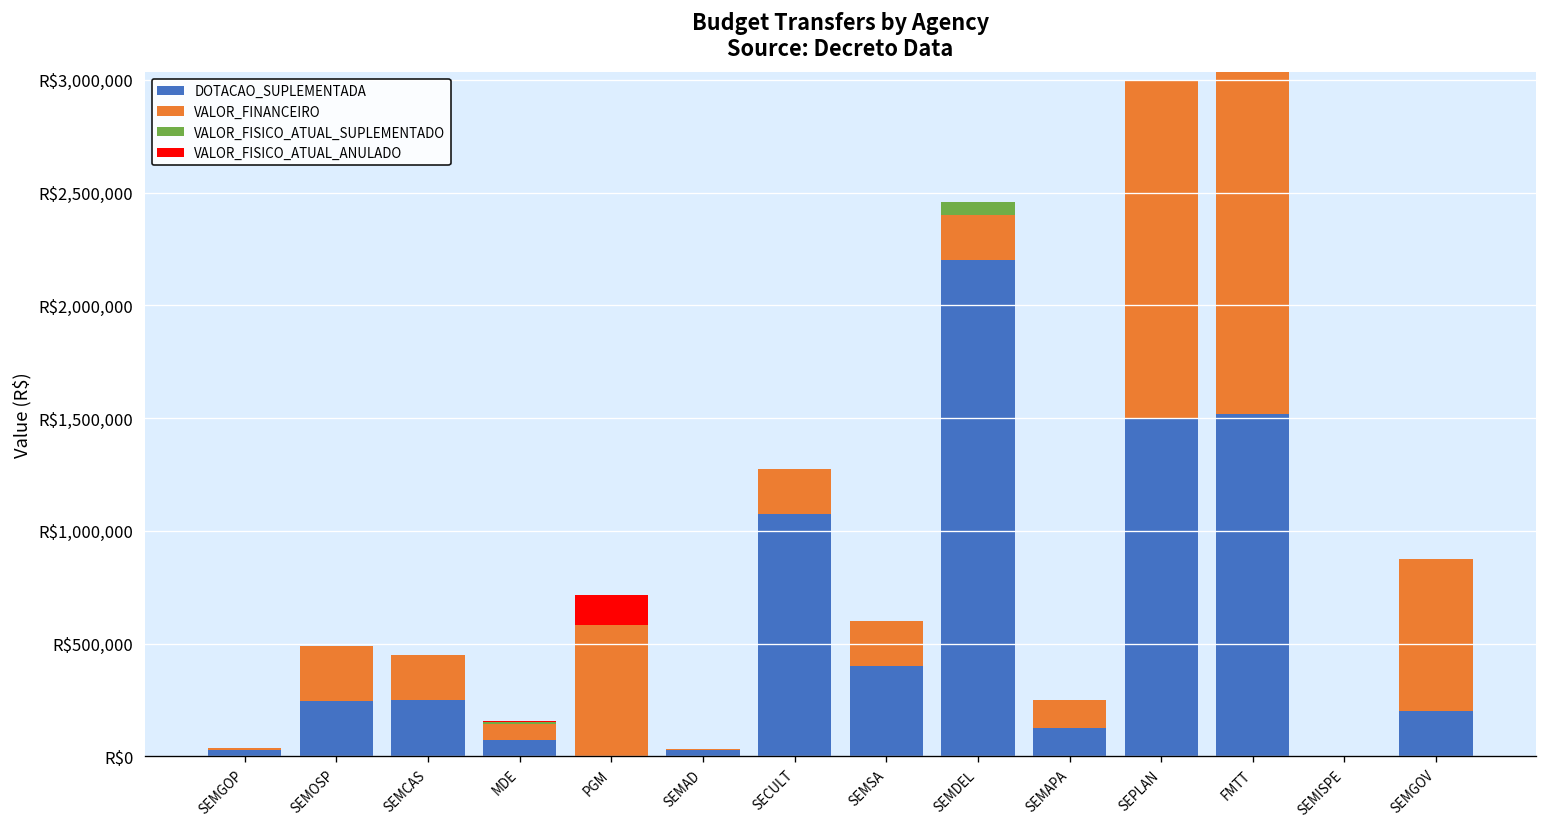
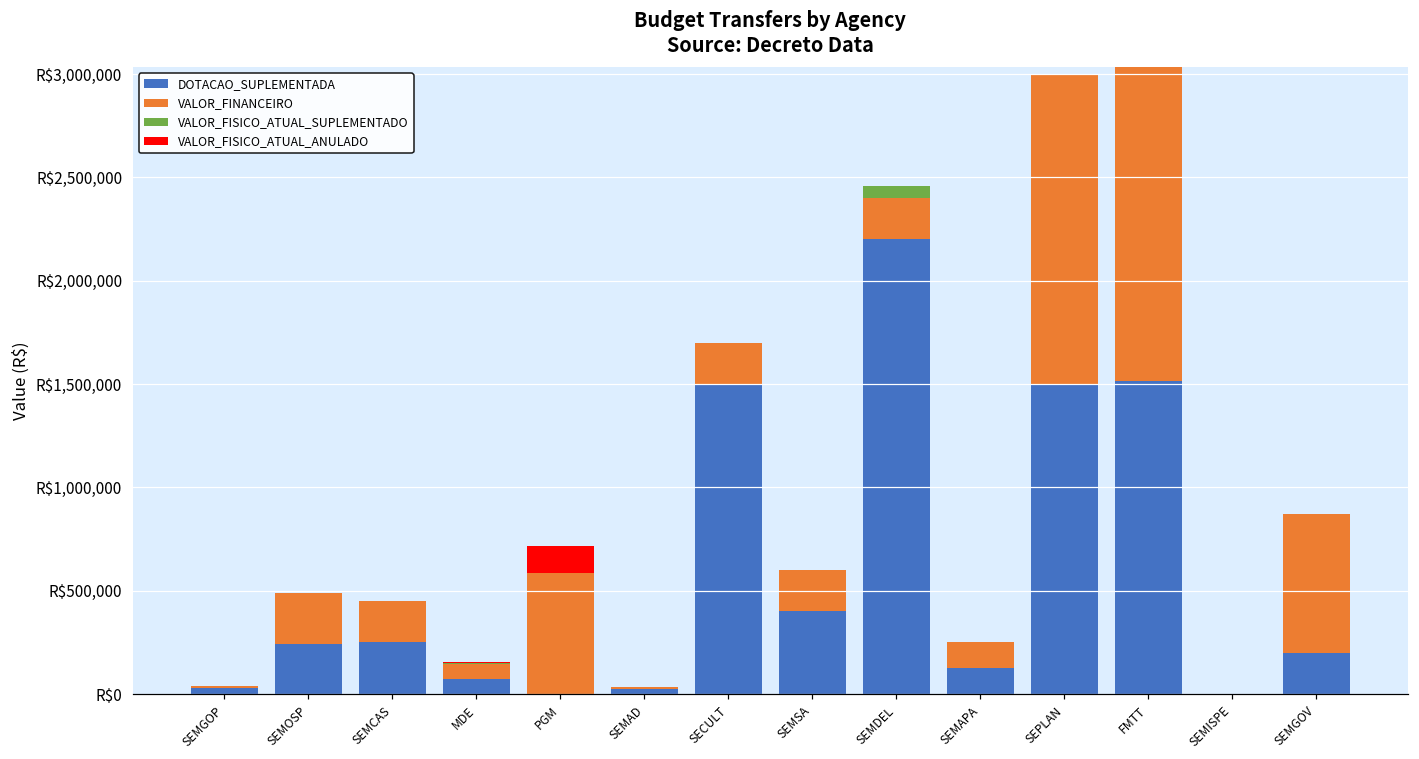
DOTACAO_SUPLEMENTADA, SECULT: R$1,070,000 -> R$1,500,000
